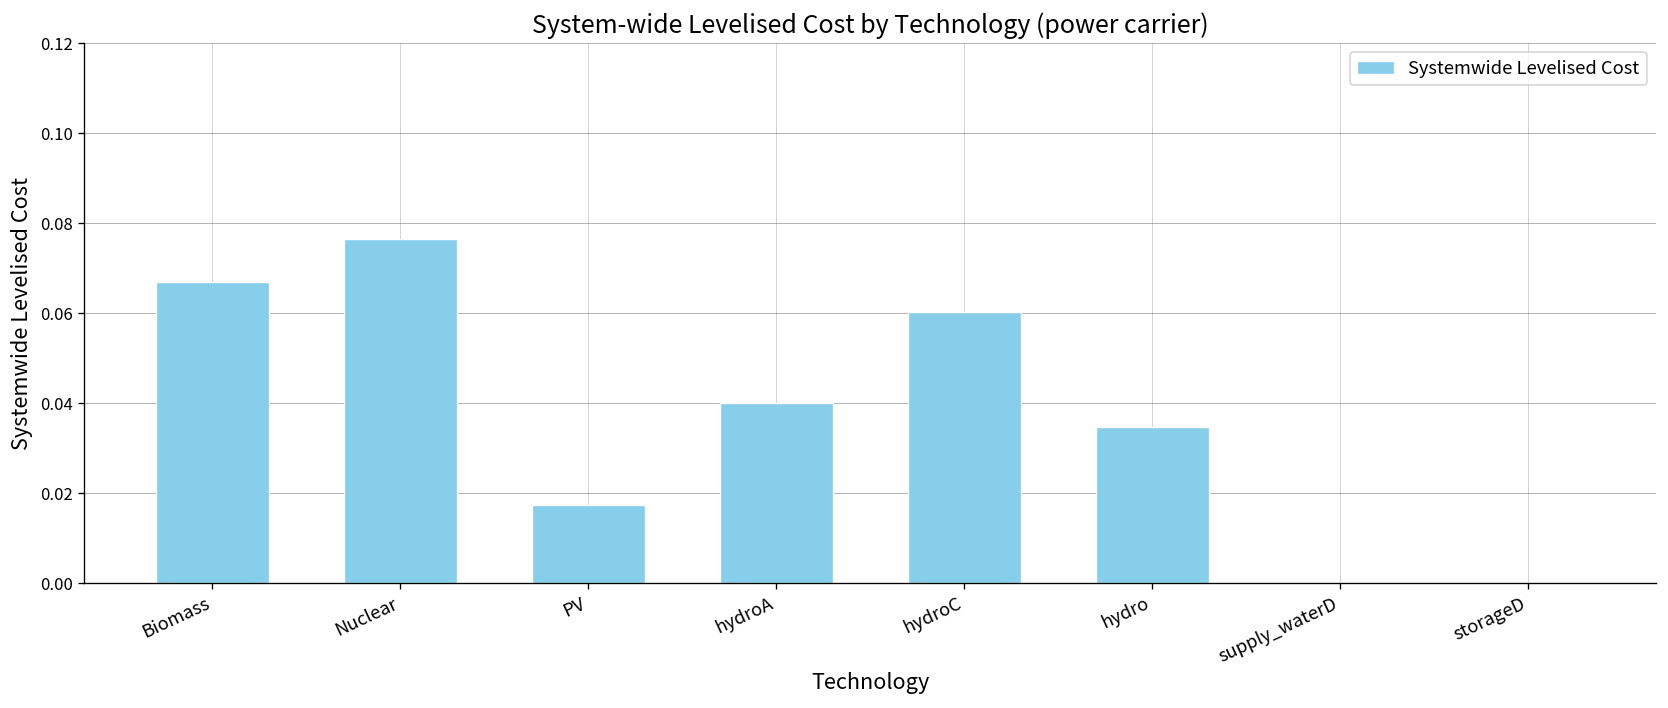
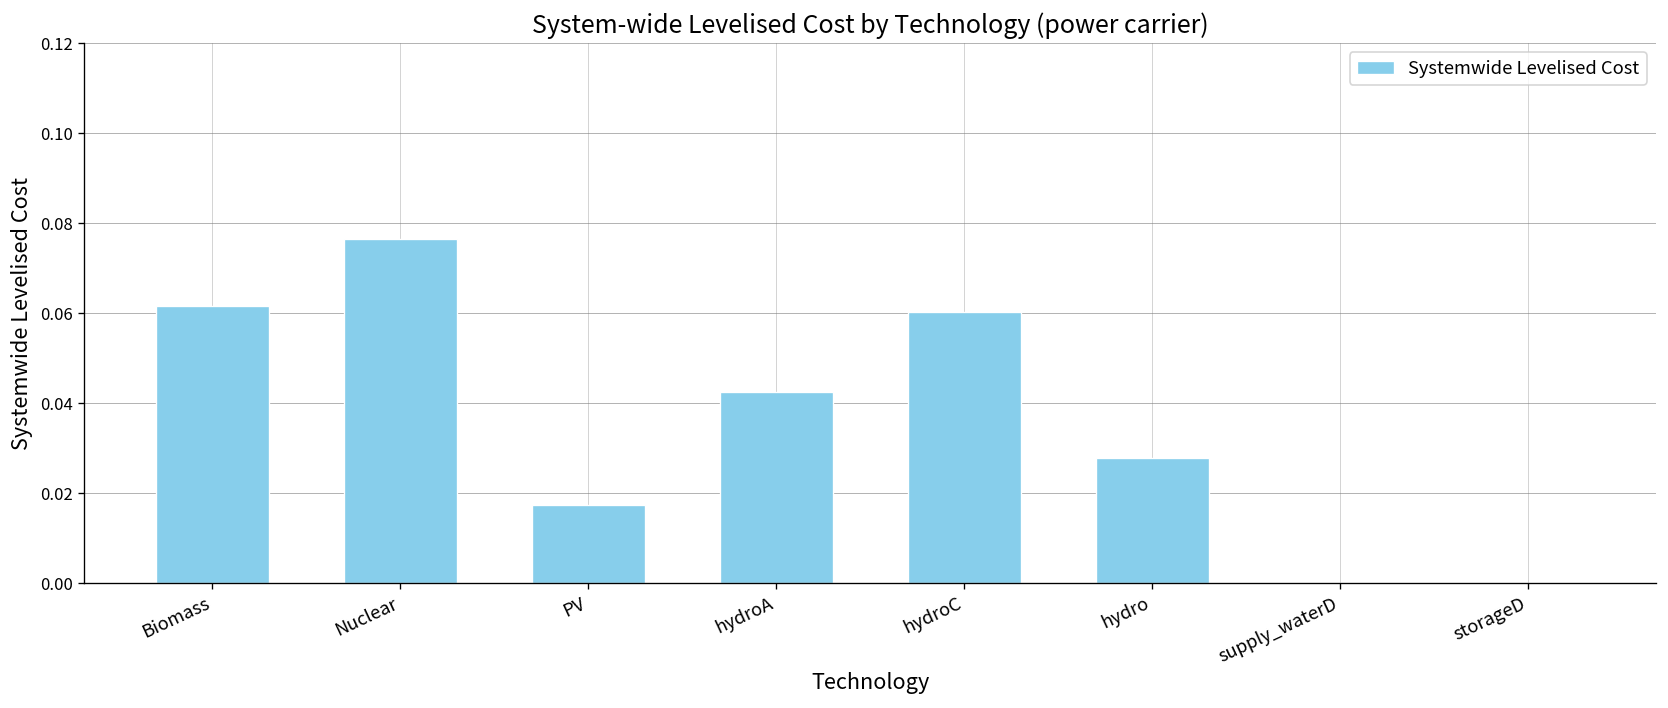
Biomass: 0.067 -> 0.062
hydroA: 0.040 -> 0.043
hydro: 0.035 -> 0.028
